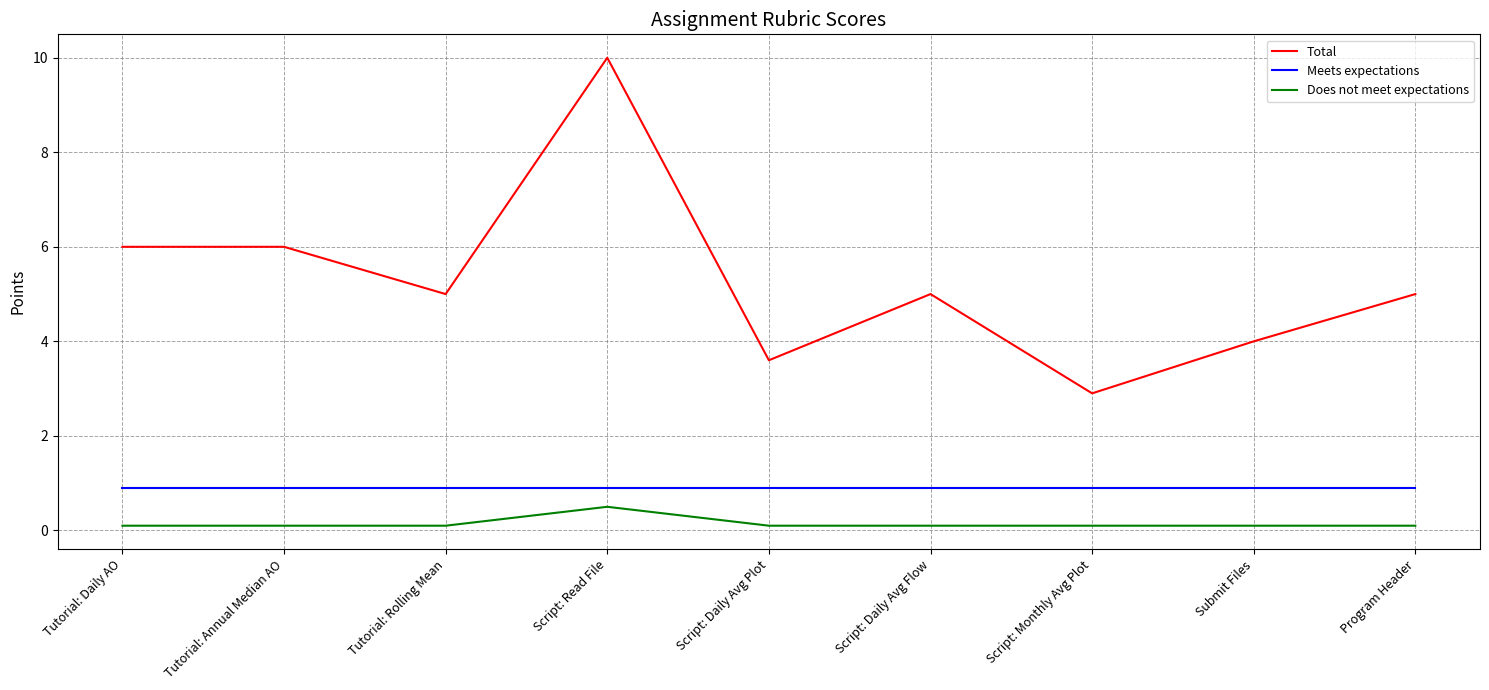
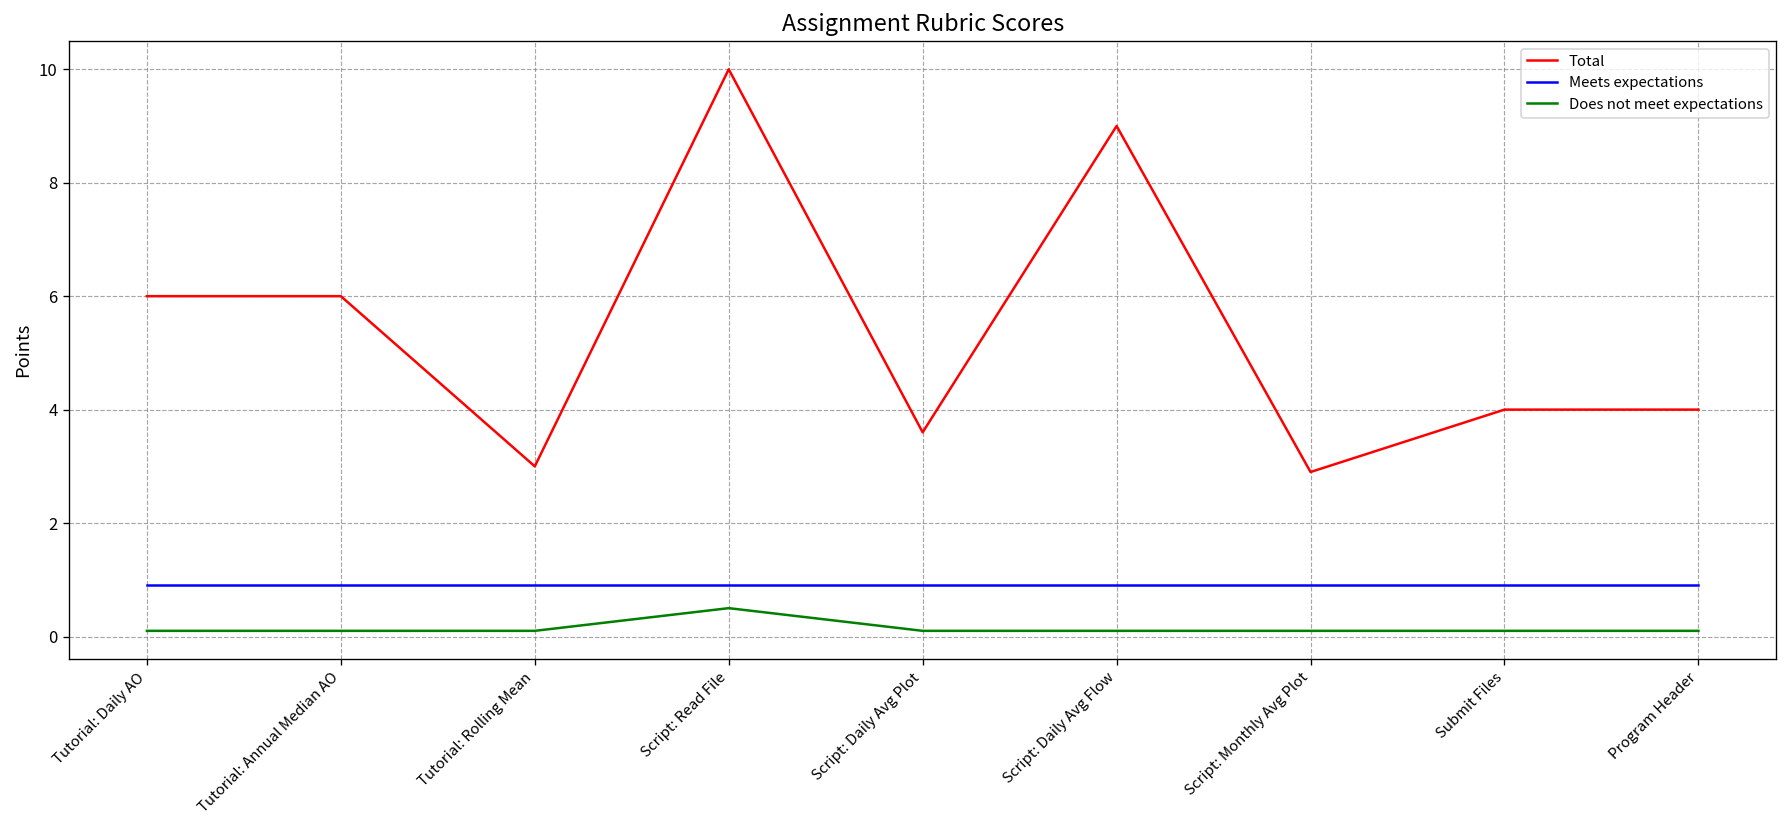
Total, Tutorial: Rolling Mean: 5 -> 3
Total, Script: Daily Avg Flow: 5 -> 9
Total, Program Header: 5 -> 4
